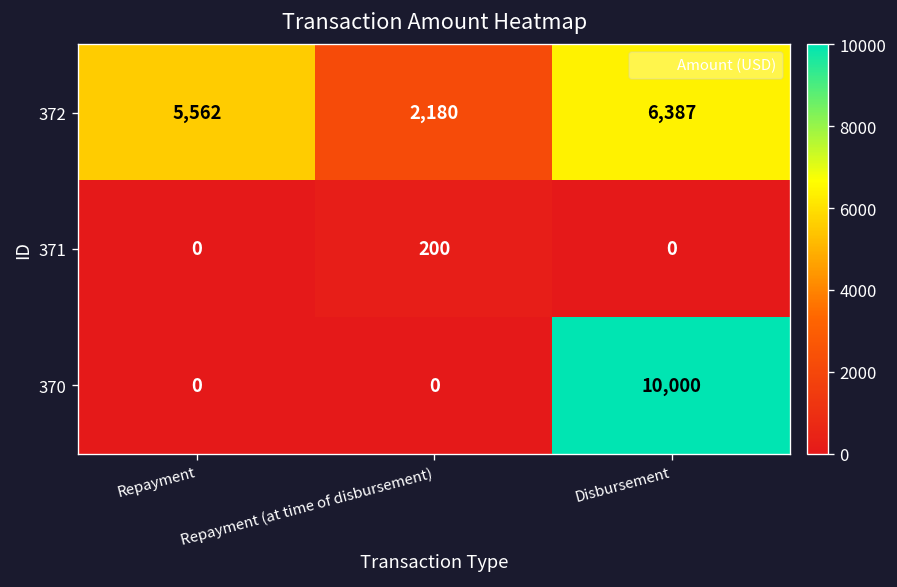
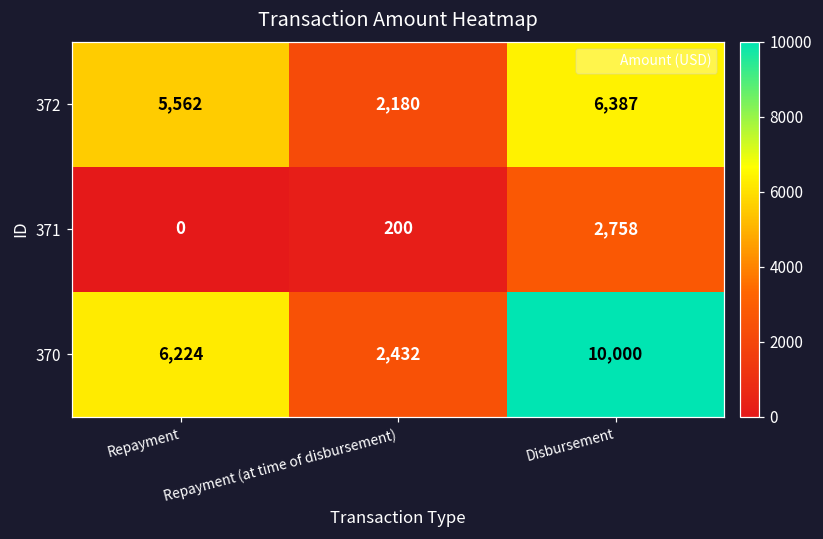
371, Disbursement: 0 -> 2,758
370, Repayment: 0 -> 6,224
370, Repayment (at time of disbursement): 0 -> 2,432
